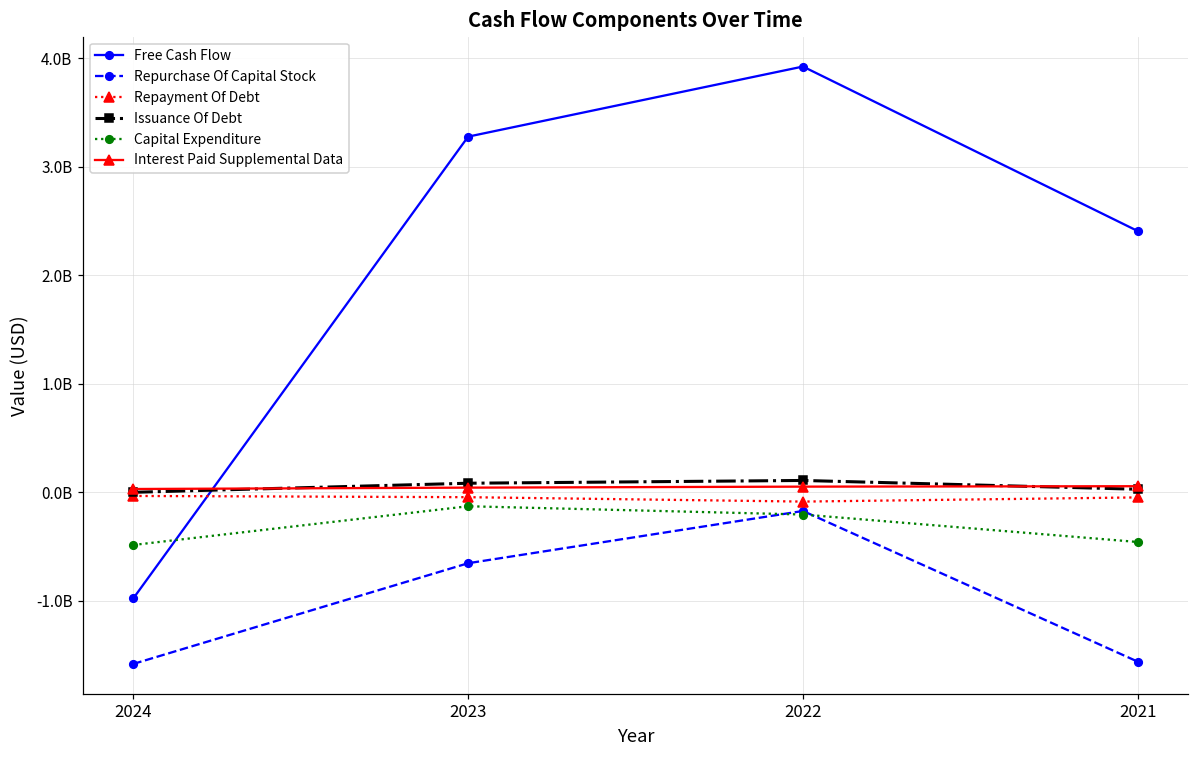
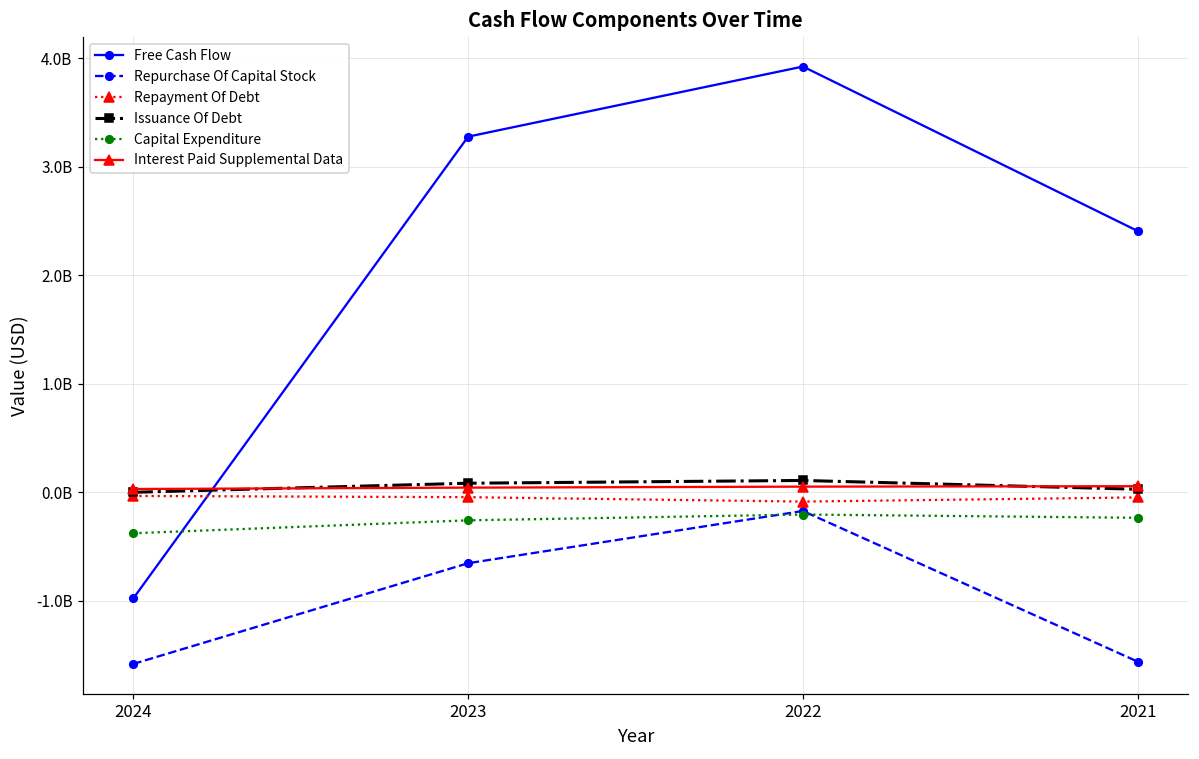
Capital Expenditure, 2024: -500000000 -> -400000000
Capital Expenditure, 2023: -100000000 -> -300000000
Capital Expenditure, 2021: -500000000 -> -200000000
